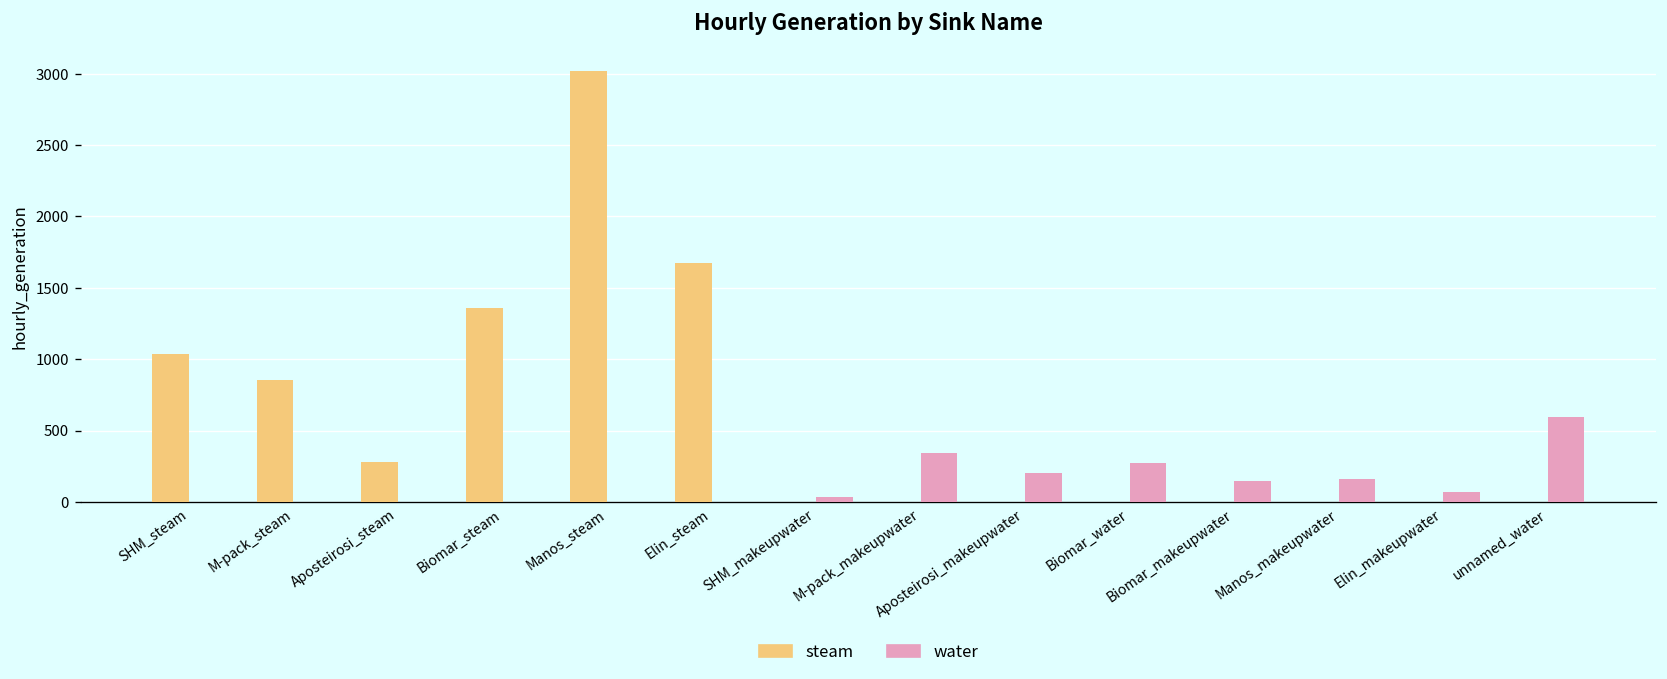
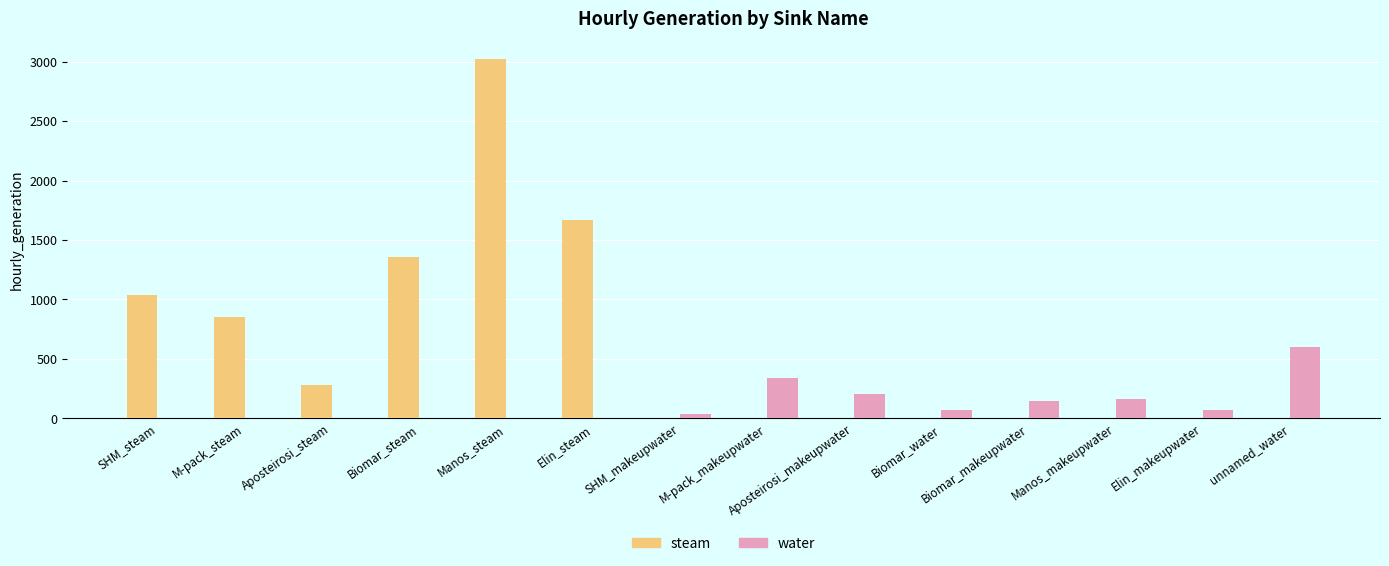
water, Biomar_water: 270 -> 70
